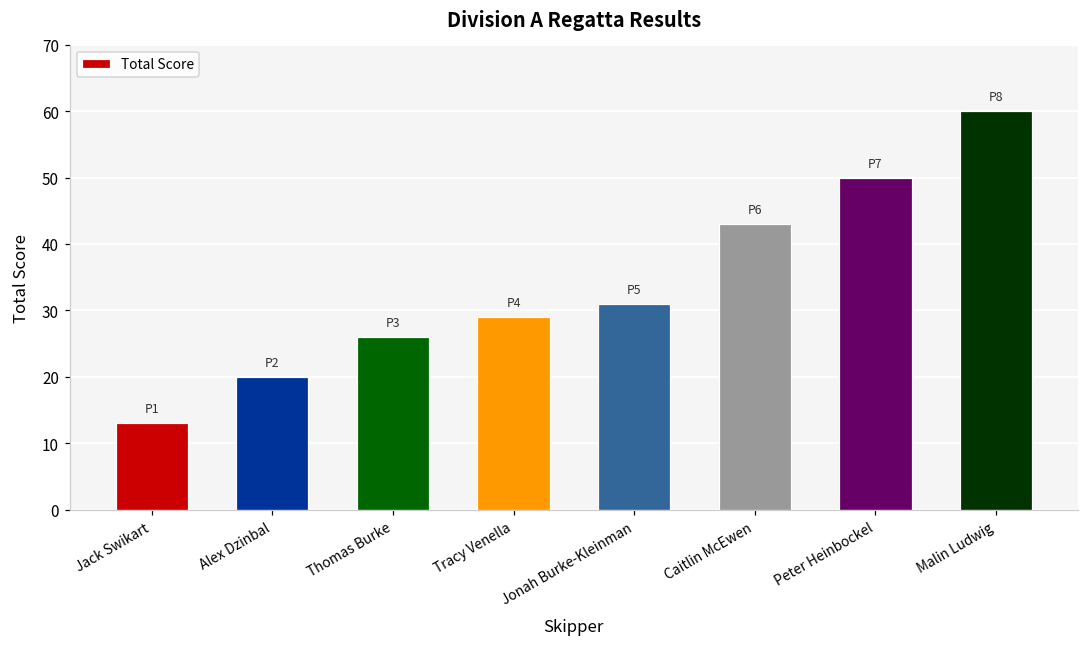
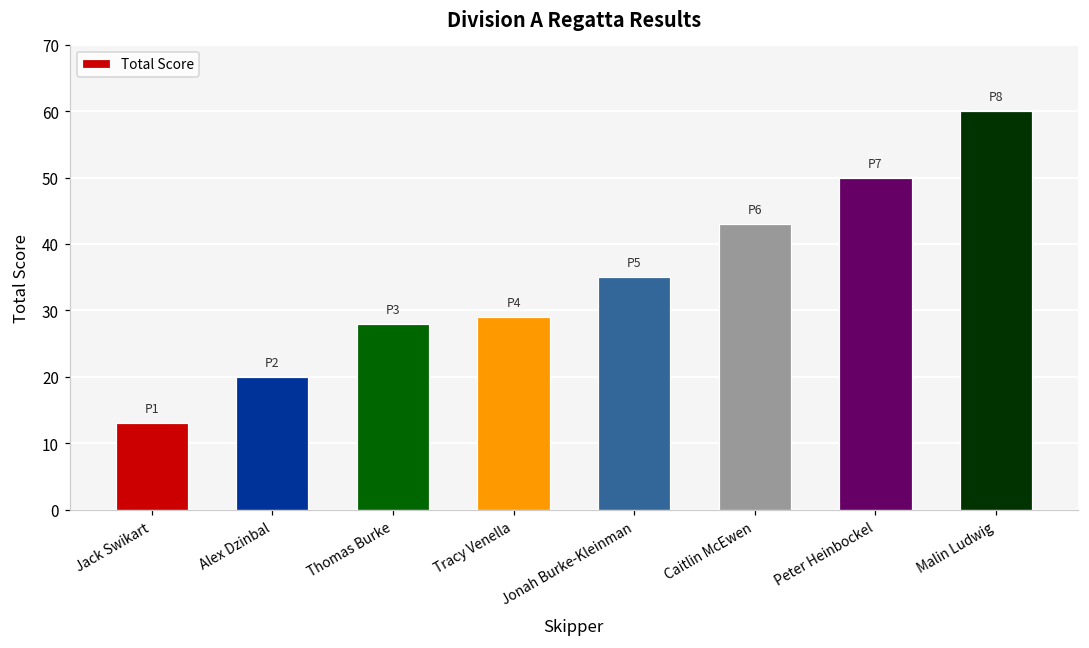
Thomas Burke: 26 -> 28
Jonah Burke-Kleinman: 31 -> 35
